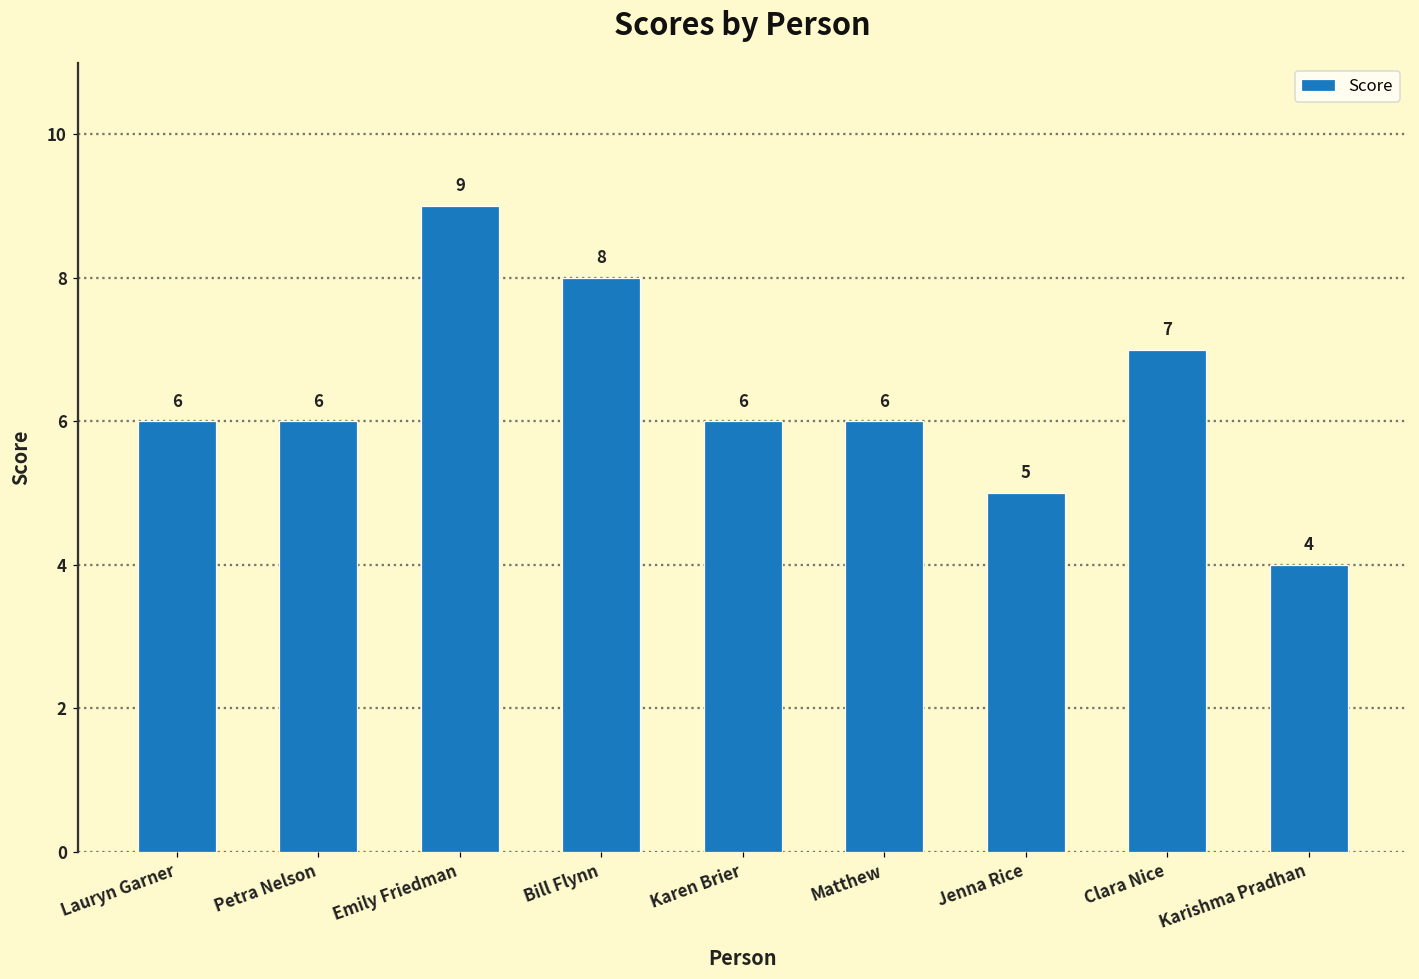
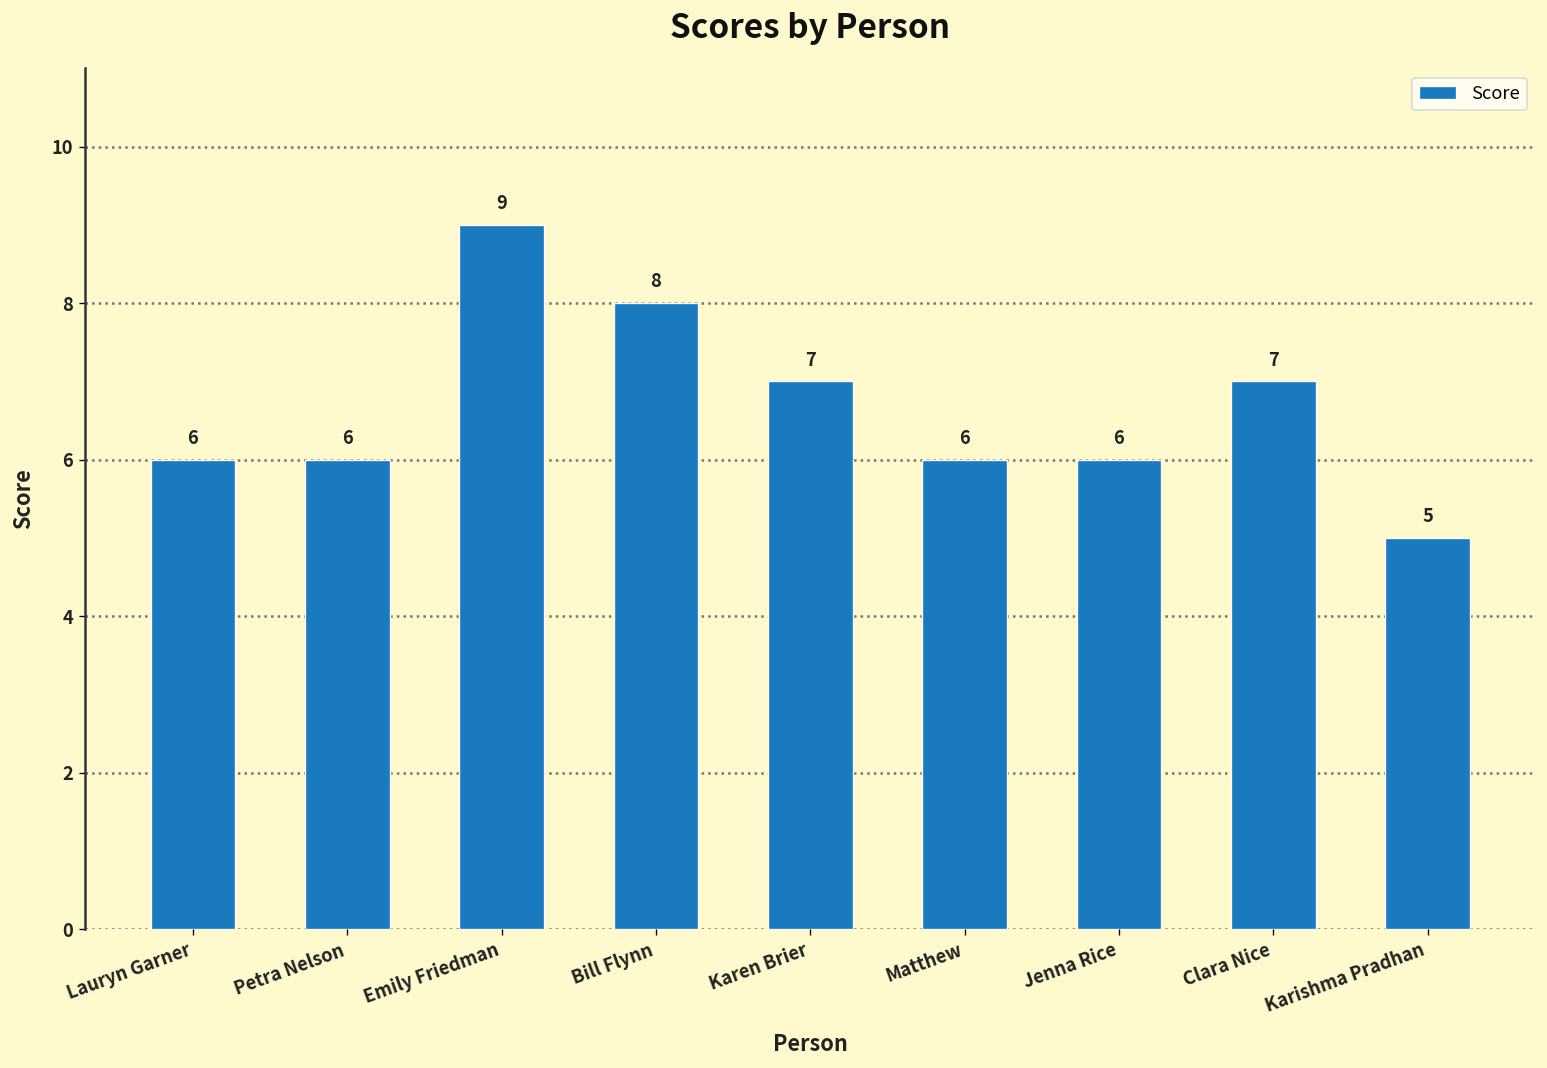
Karen Brier: 6 -> 7
Jenna Rice: 5 -> 6
Karishma Pradhan: 4 -> 5
